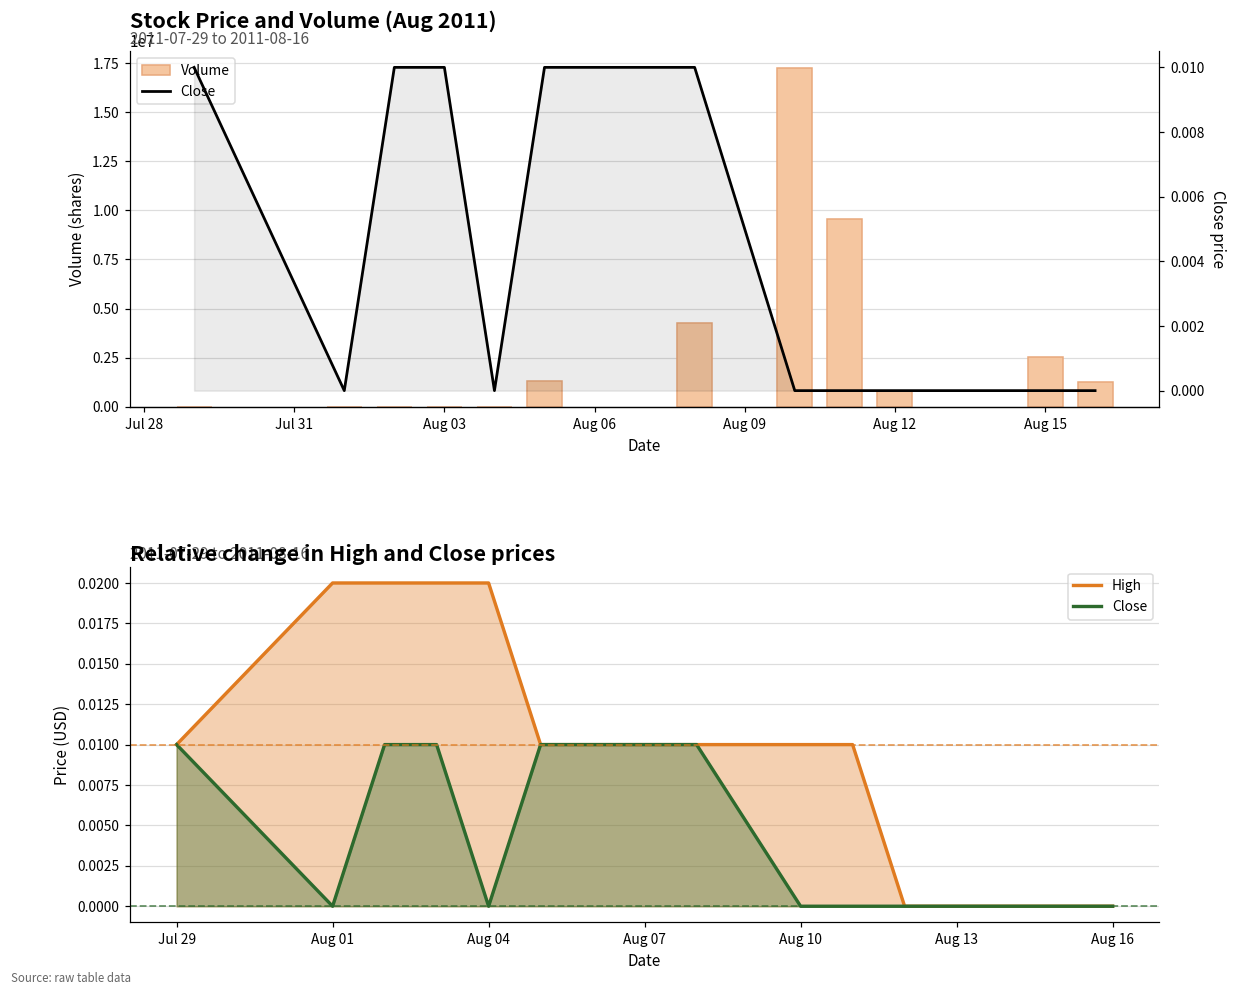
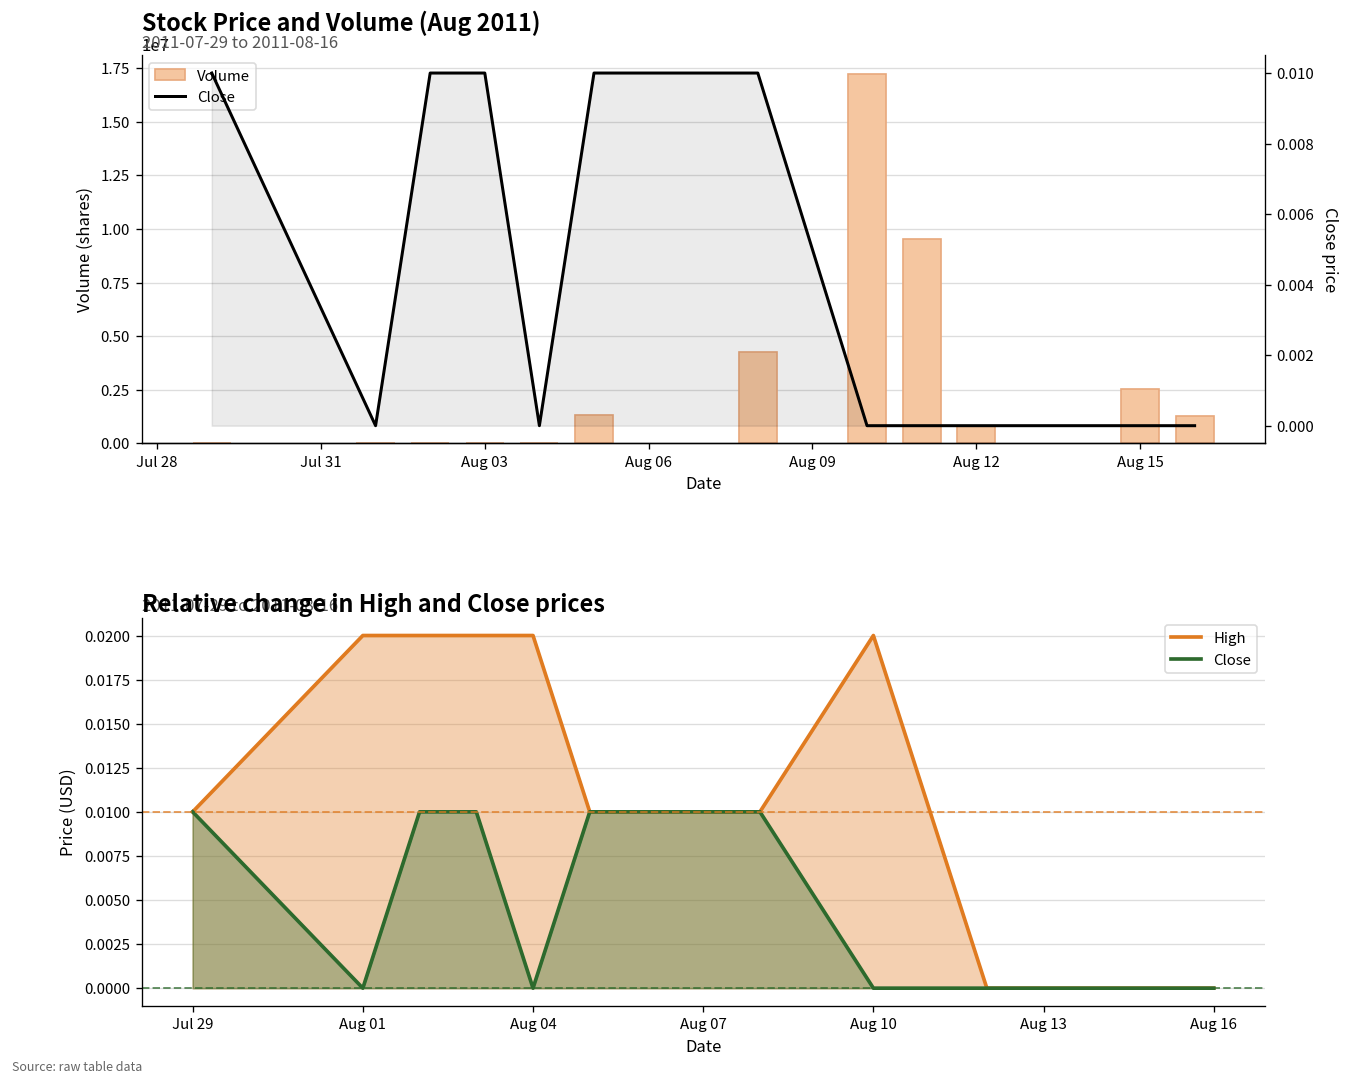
Relative change in High and Close prices, High, Aug 10: 0.01 -> 0.02
